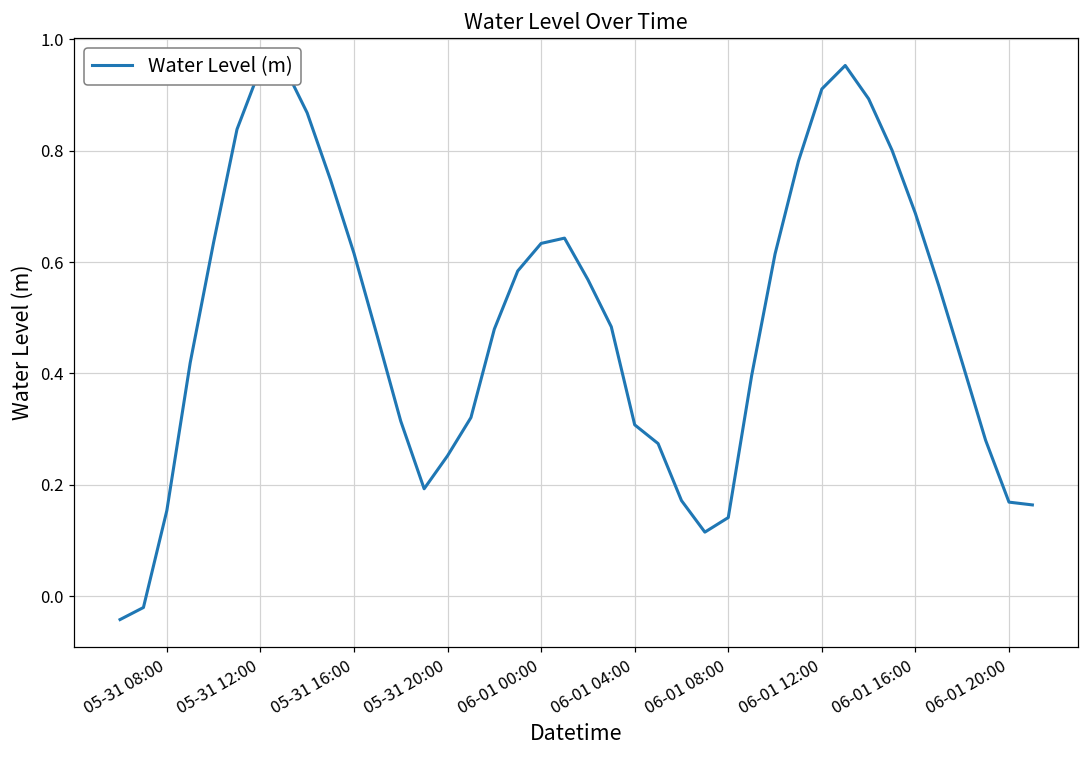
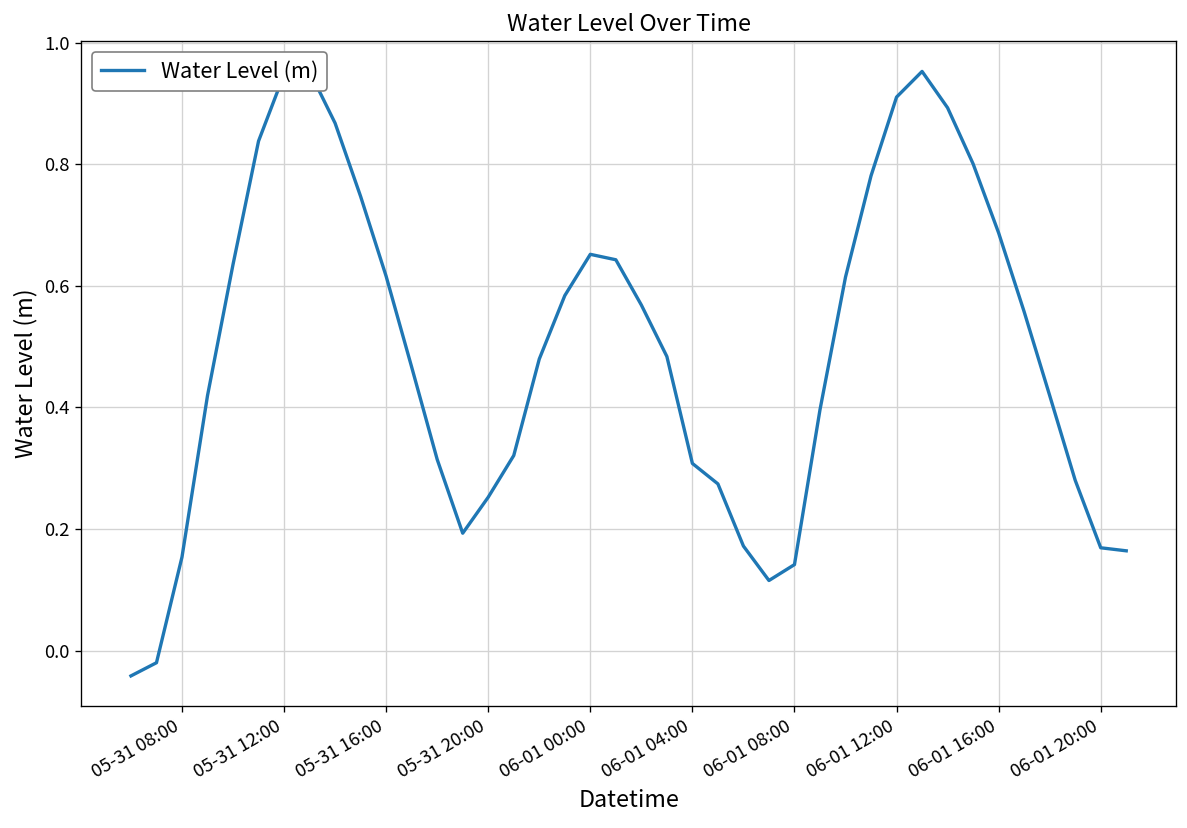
06-01 00:00: 0.63 -> 0.65
